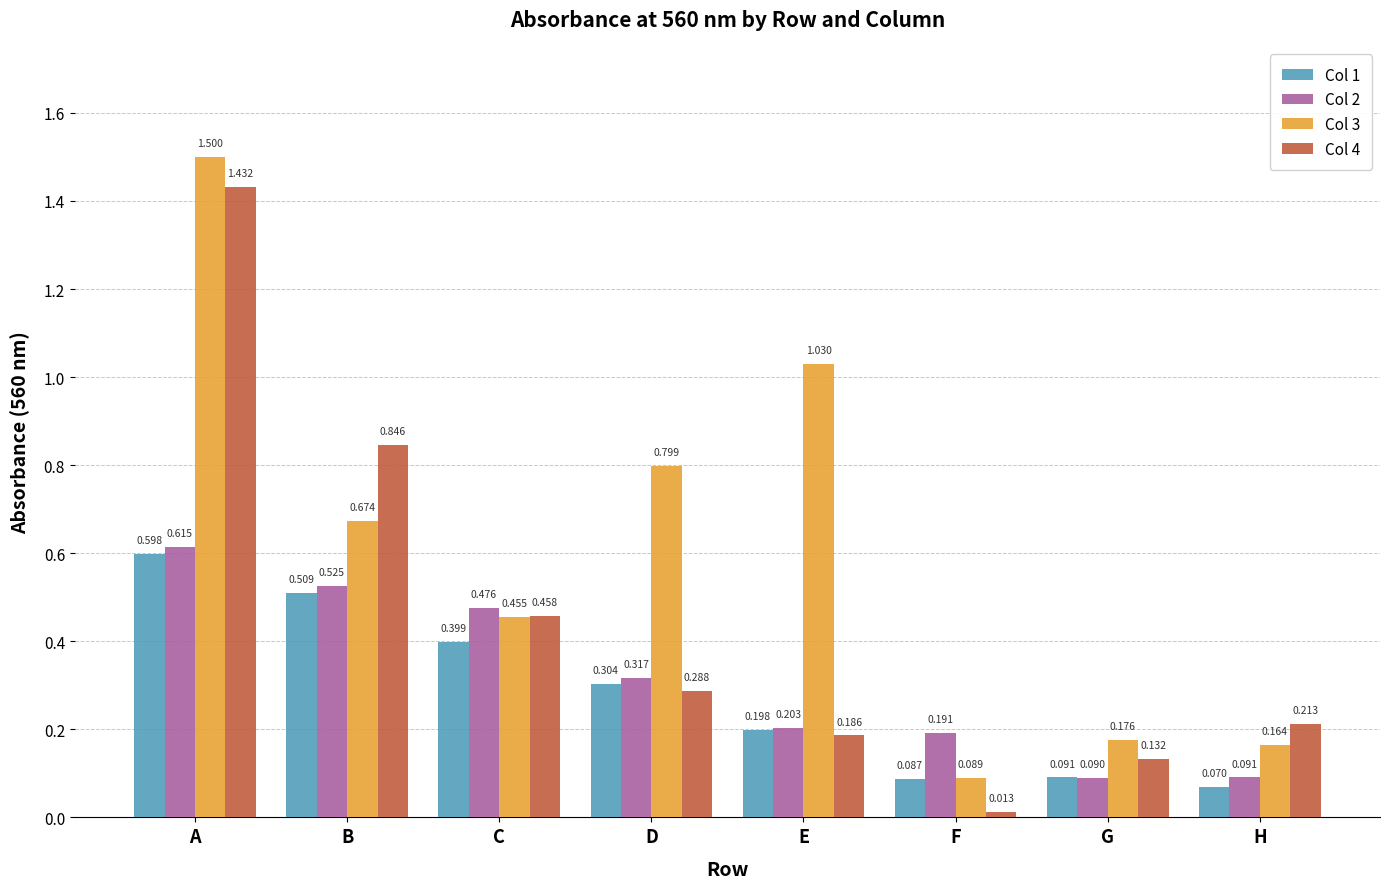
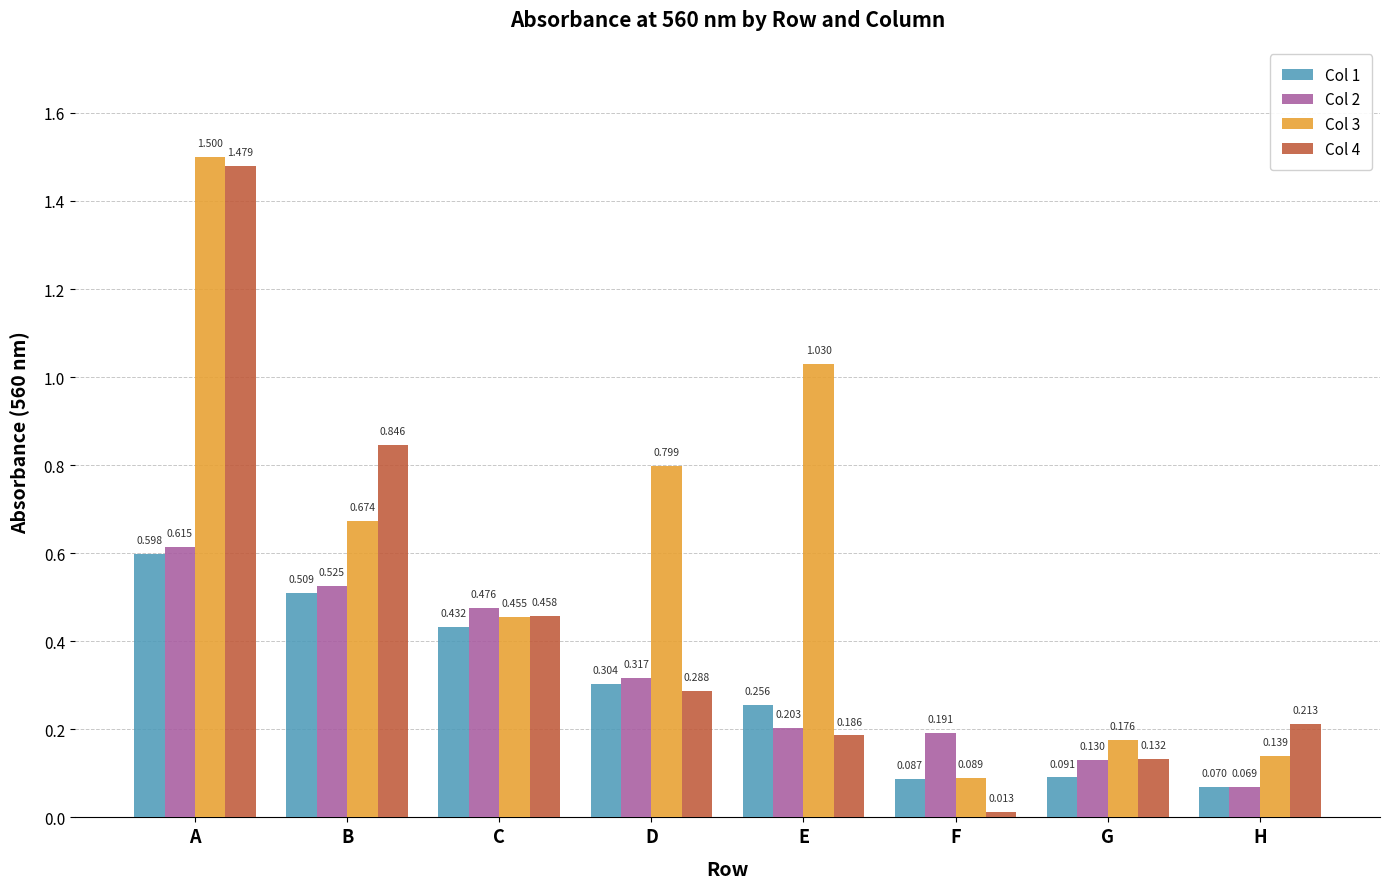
Col 4, A: 1.432 -> 1.479
Col 1, C: 0.399 -> 0.432
Col 1, E: 0.198 -> 0.256
Col 2, G: 0.090 -> 0.130
Col 2, H: 0.091 -> 0.069
Col 3, H: 0.164 -> 0.139
